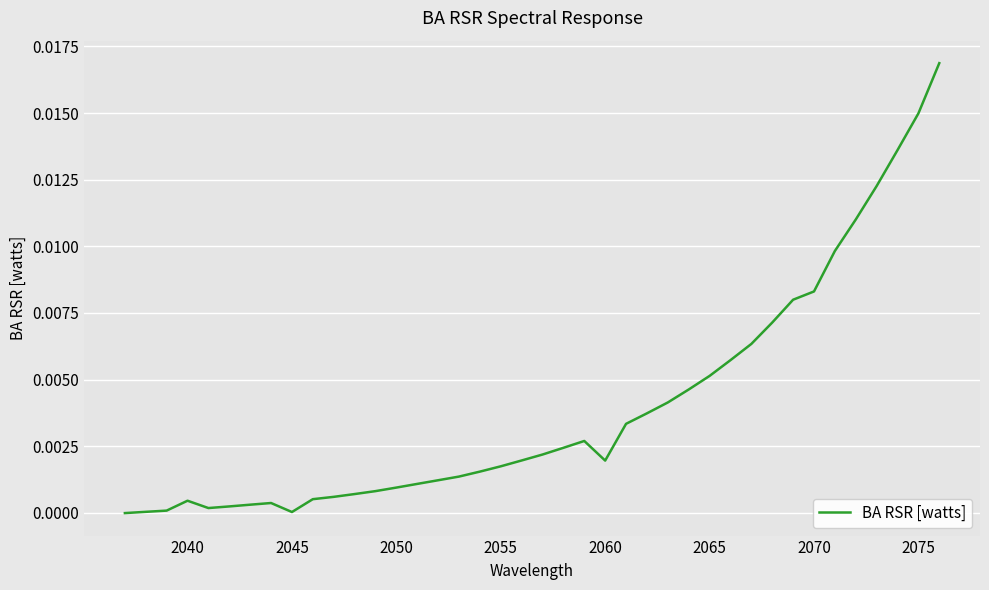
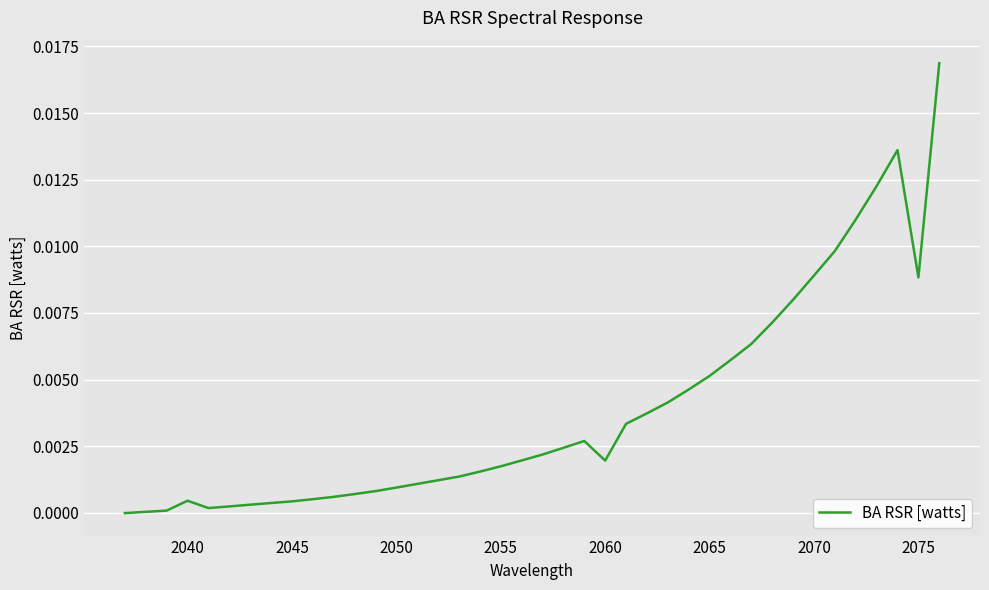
2045: 0.0000 -> 0.0004
2070: 0.0083 -> 0.0089
2075: 0.0150 -> 0.0088
